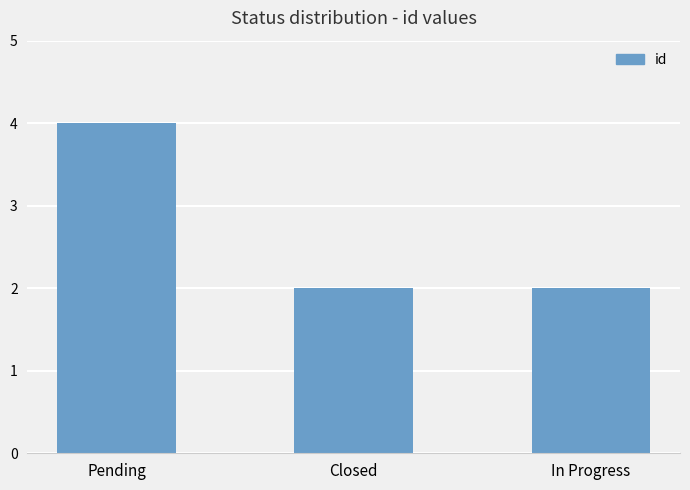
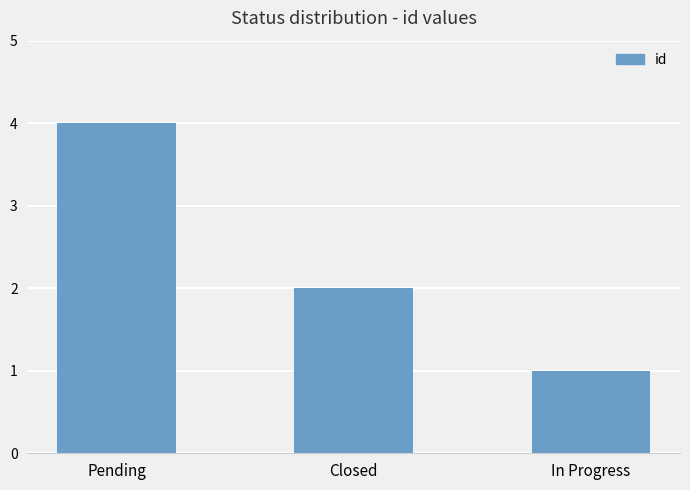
In Progress: 2 -> 1
